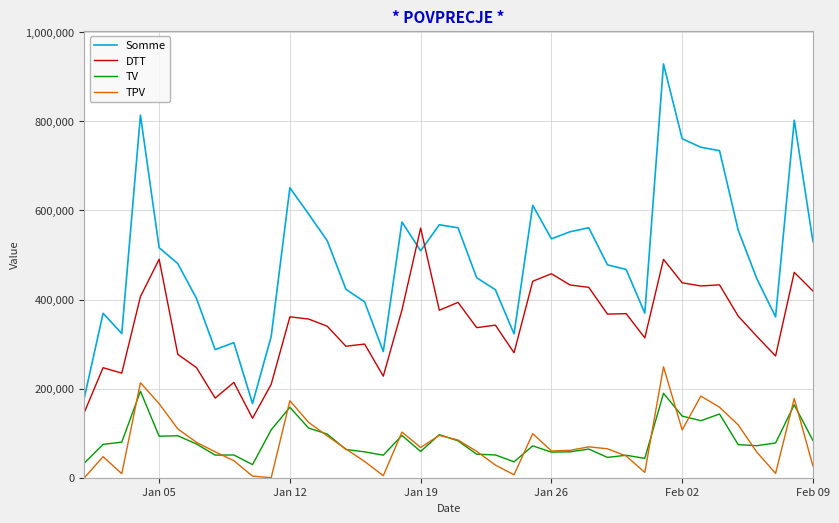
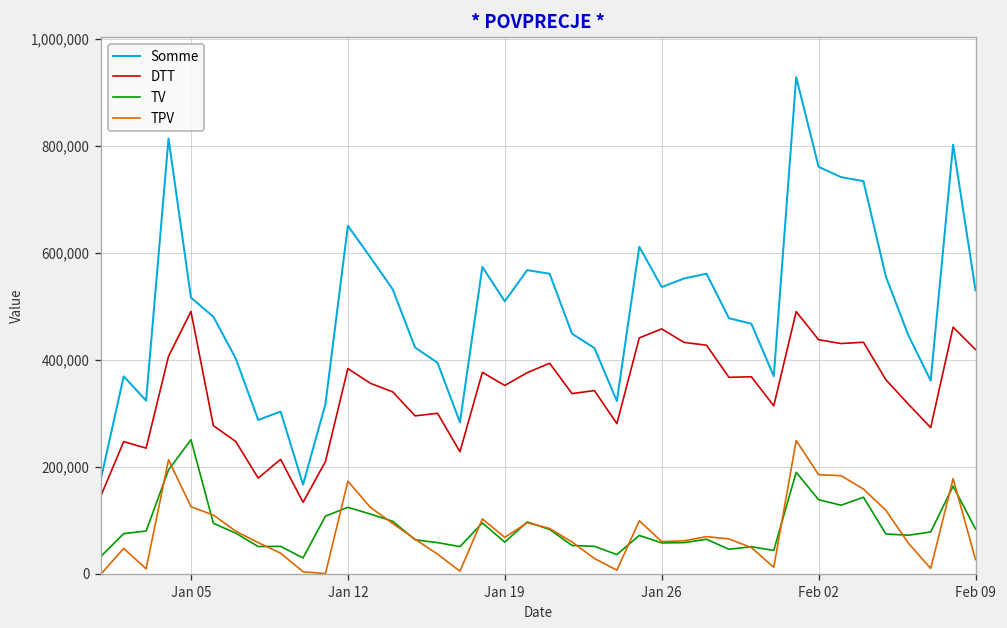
TV, Jan 05: 90,000 -> 250,000
TPV, Jan 05: 170,000 -> 130,000
DTT, Jan 12: 360,000 -> 380,000
TV, Jan 12: 160,000 -> 120,000
DTT, Jan 19: 560,000 -> 350,000
TPV, Feb 02: 110,000 -> 190,000
